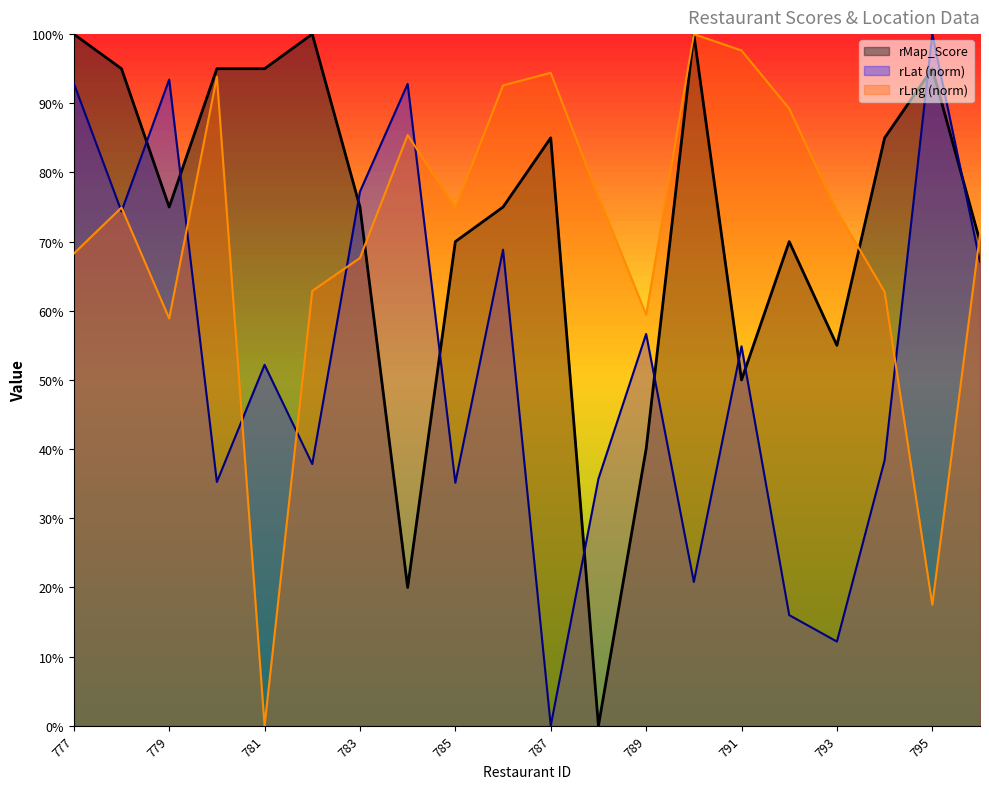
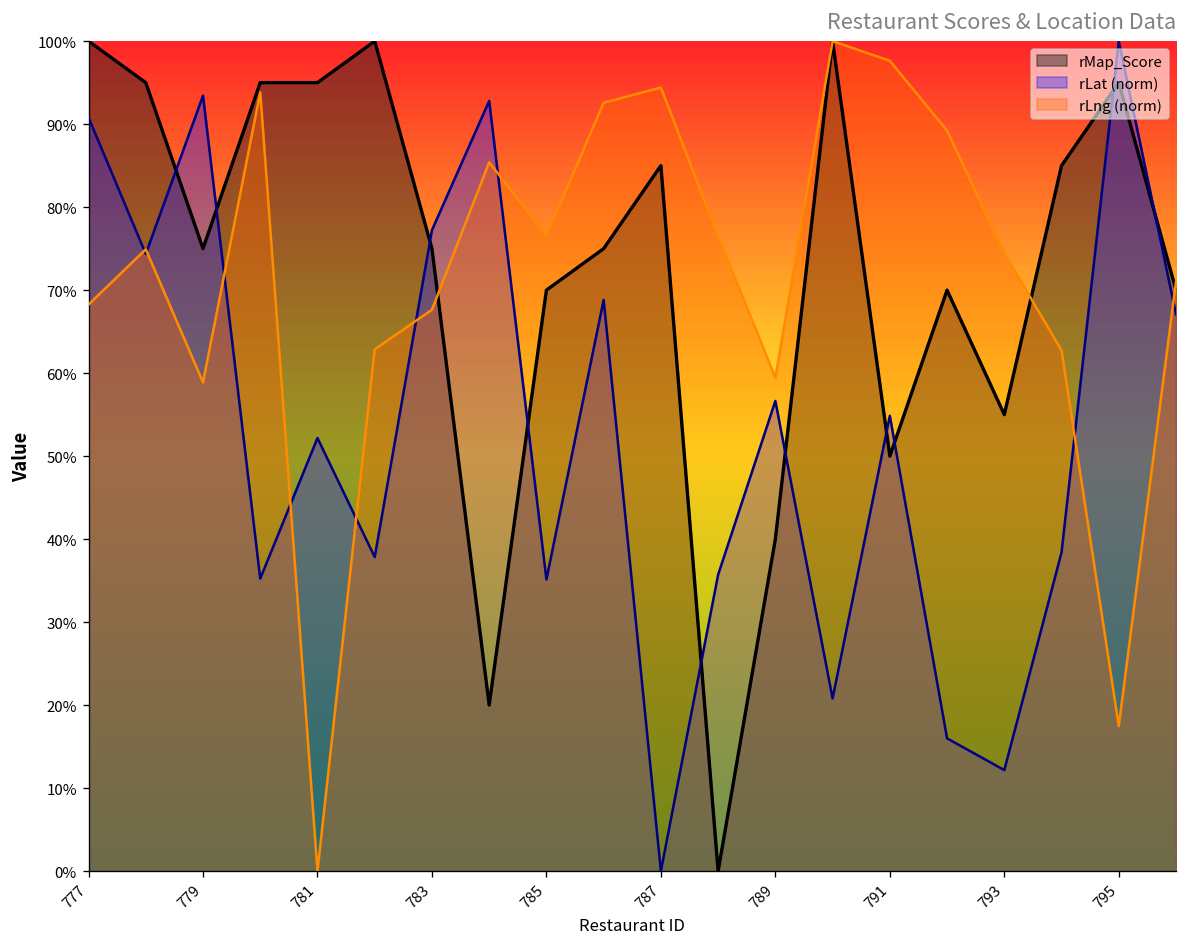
rLat (norm), 777: 93% -> 91%
rLng (norm), 785: 75% -> 77%
